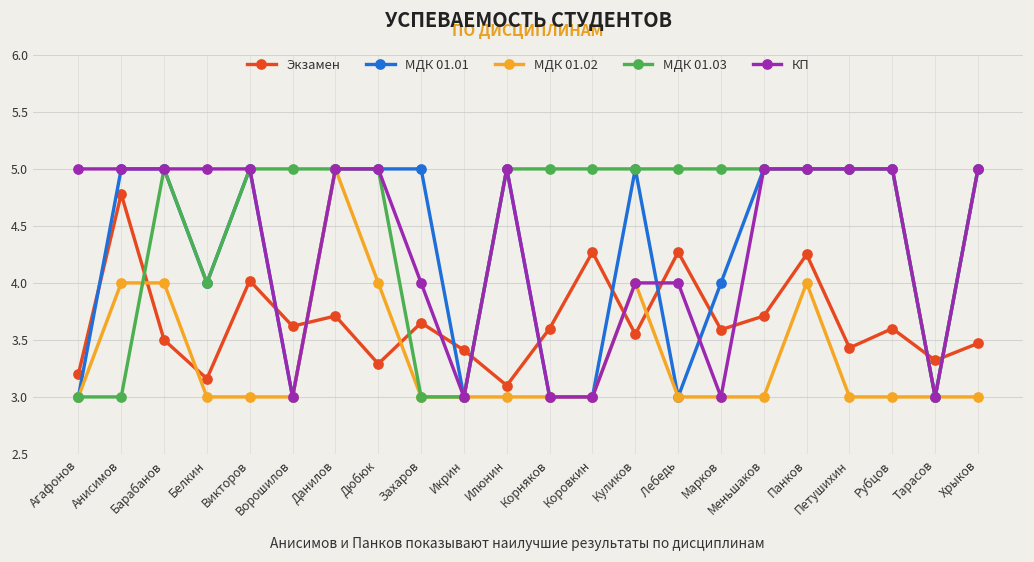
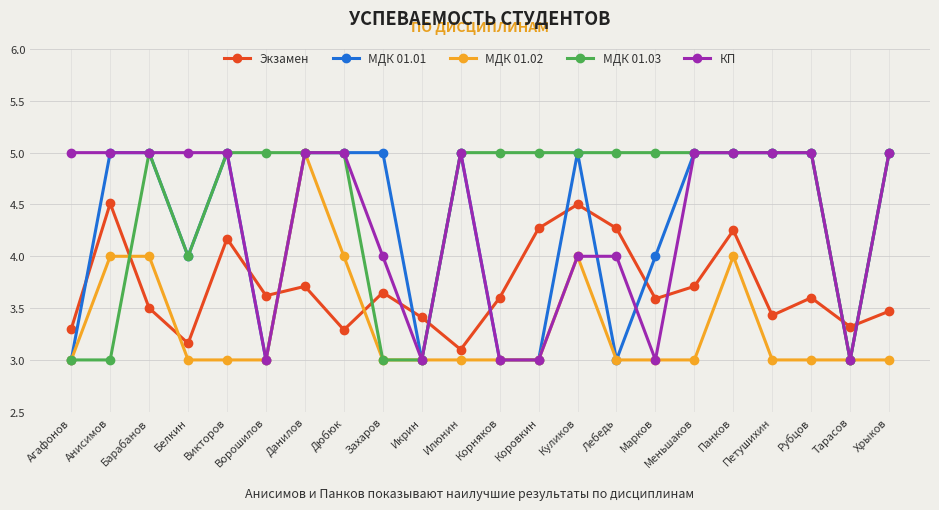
Экзамен, Агафонов: 3.2 -> 3.3
Экзамен, Анисимов: 4.78 -> 4.51
Экзамен, Викторов: 4.02 -> 4.17
Экзамен, Куликов: 3.55 -> 4.50
